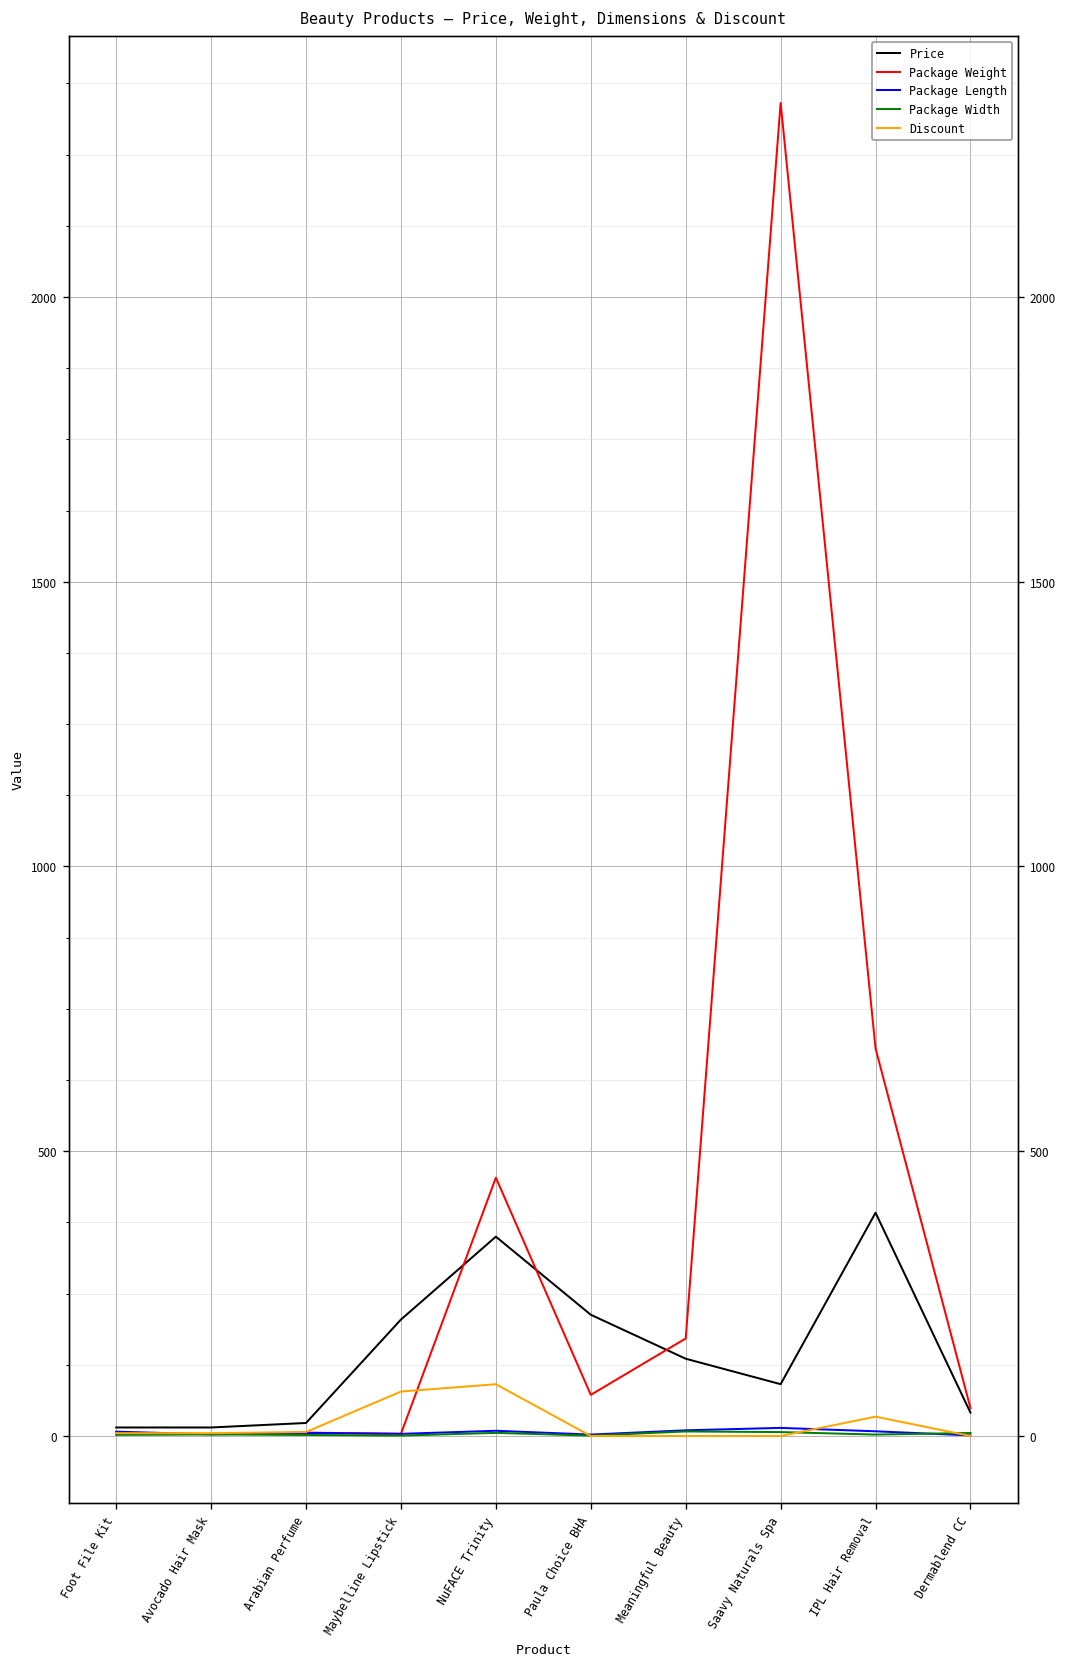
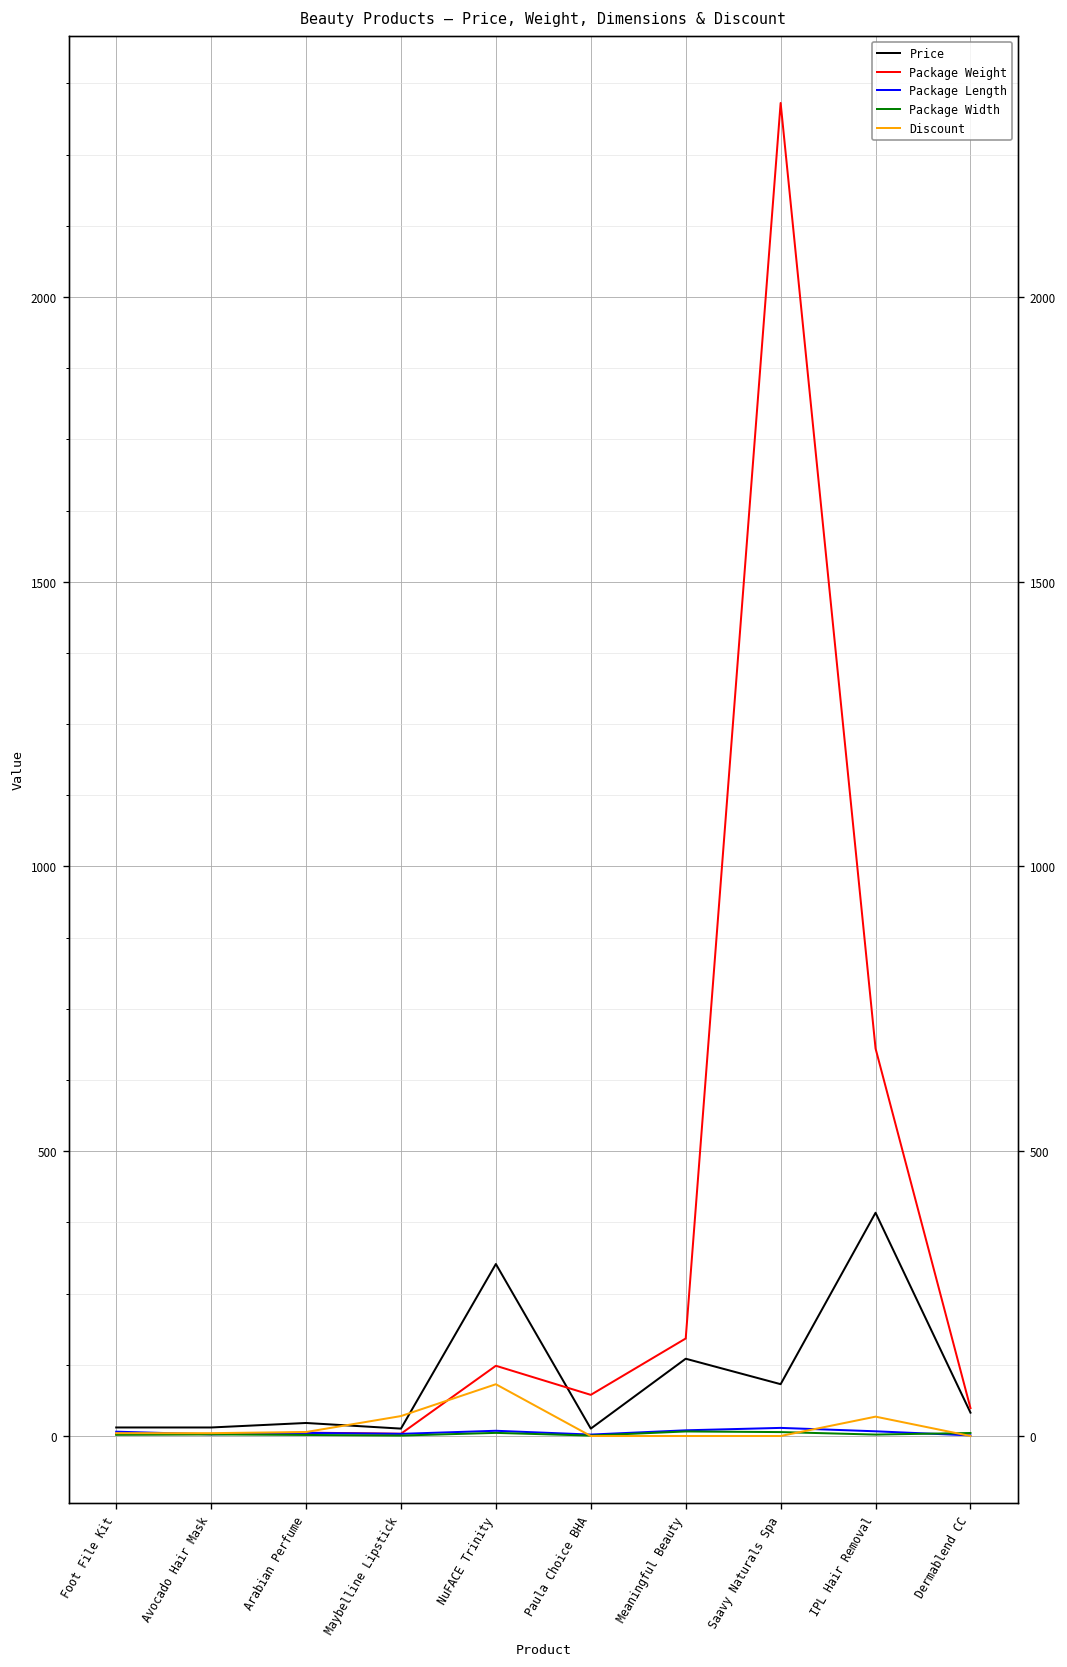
Price, Maybelline Lipstick: 200 -> 10
Discount, Maybelline Lipstick: 80 -> 40
Price, NuFACE Trinity: 350 -> 300
Package Weight, NuFACE Trinity: 450 -> 120
Price, Paula Choice BHA: 210 -> 10
